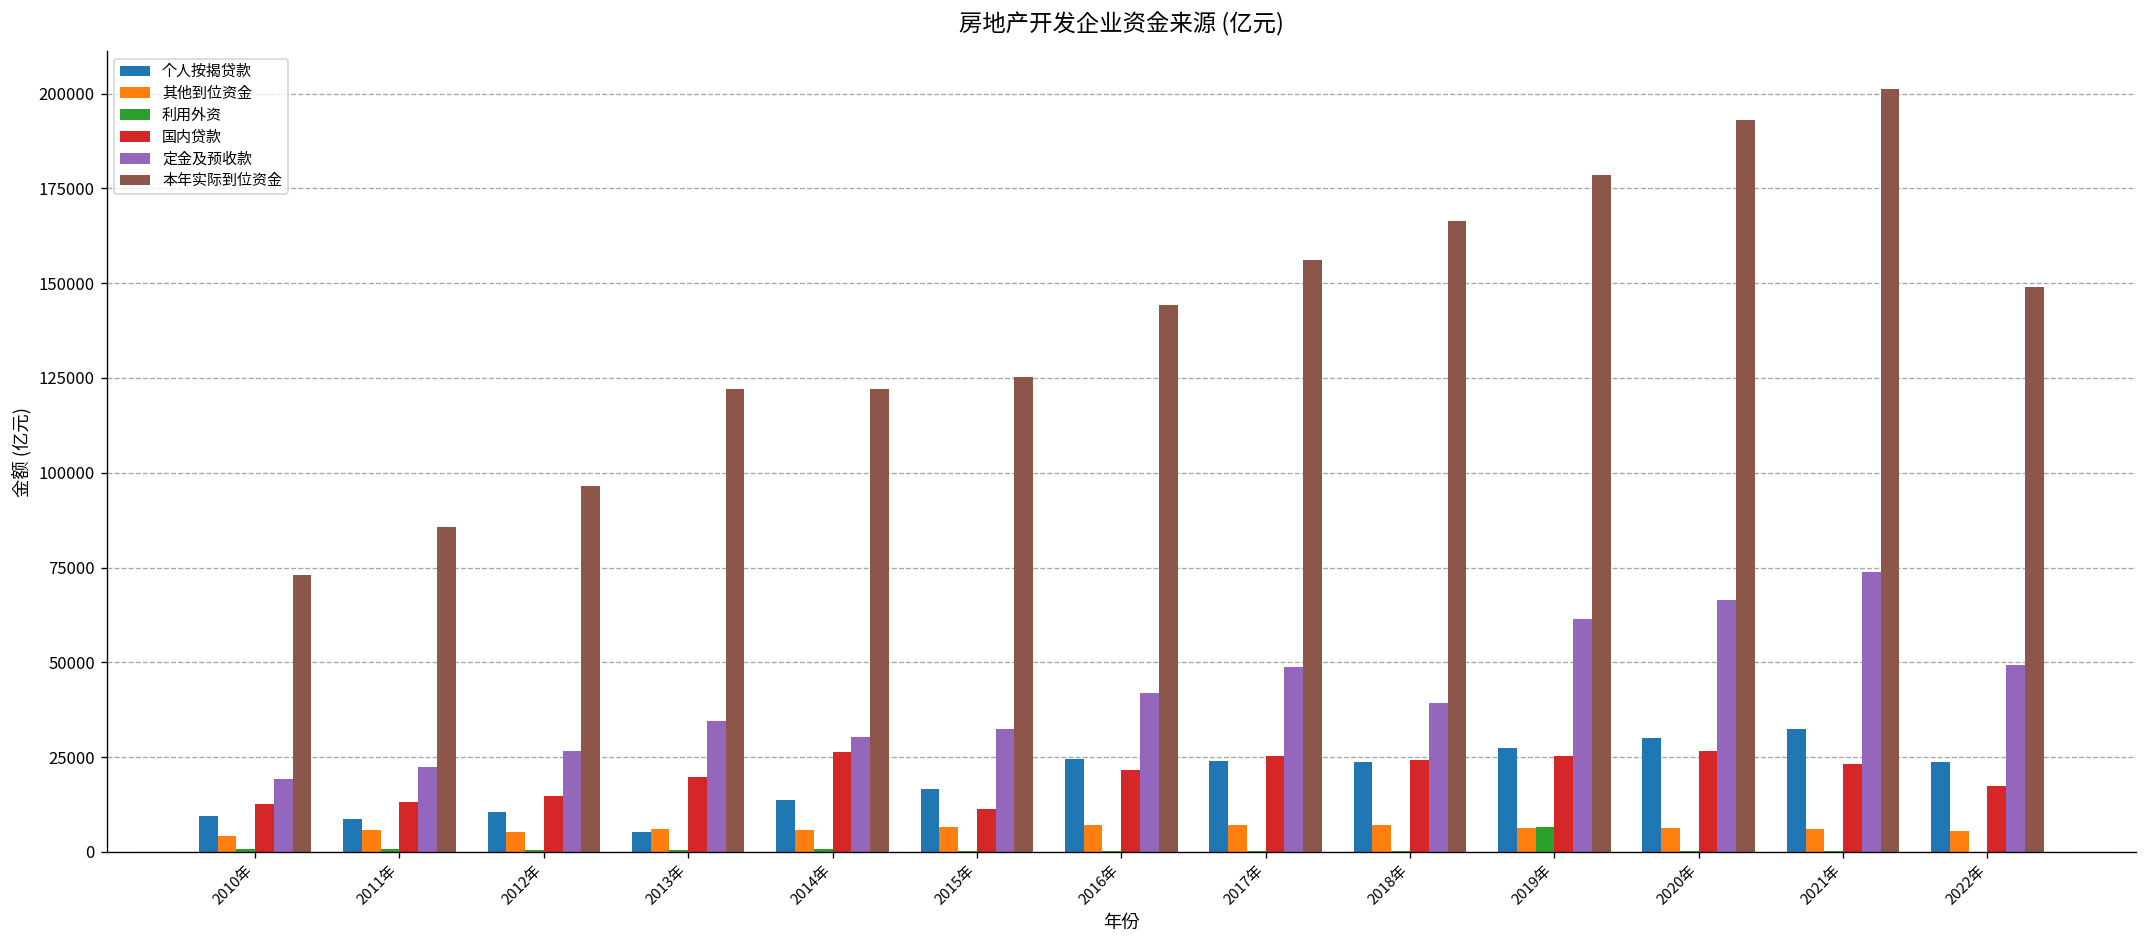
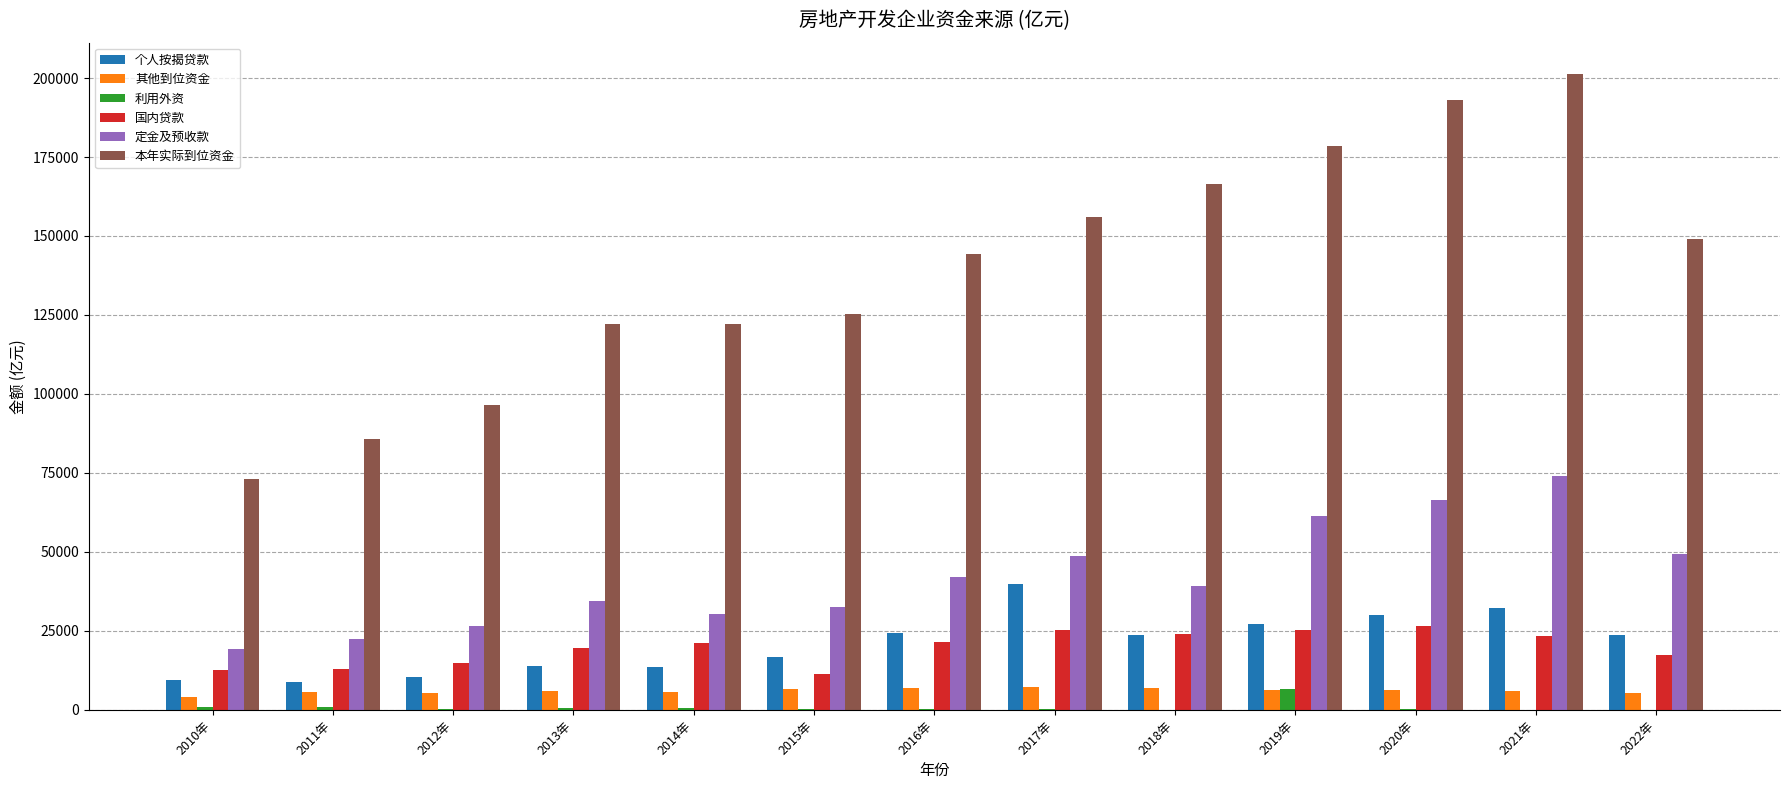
个人按揭贷款, 2013年: 5000 -> 14000
国内贷款, 2014年: 26000 -> 21000
个人按揭贷款, 2017年: 24000 -> 40000
